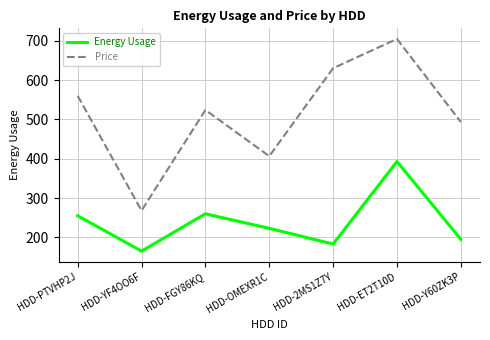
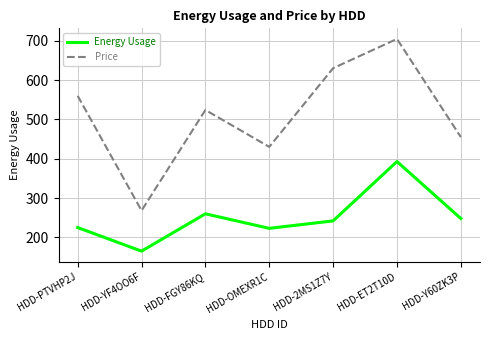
Energy Usage, HDD-PTVHP2J: 260 -> 230
Price, HDD-OMEXR1C: 410 -> 430
Energy Usage, HDD-2MS1Z7Y: 180 -> 240
Energy Usage, HDD-Y60ZK3P: 200 -> 250
Price, HDD-Y60ZK3P: 490 -> 460
